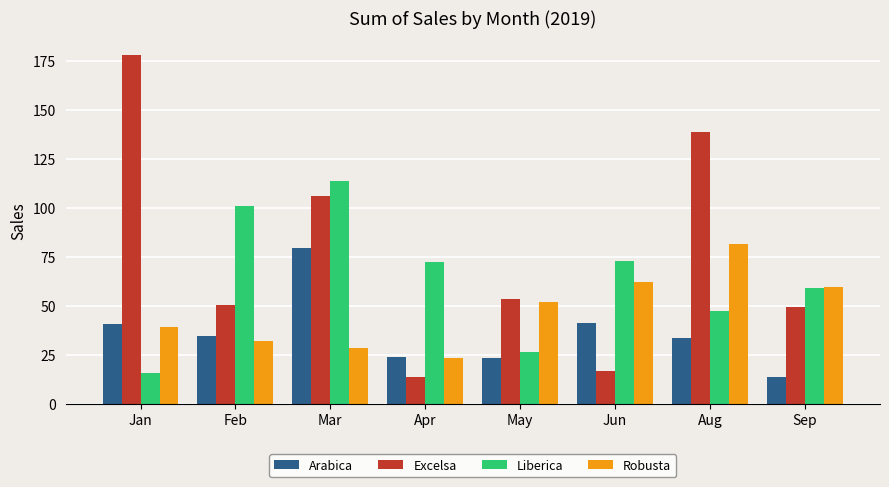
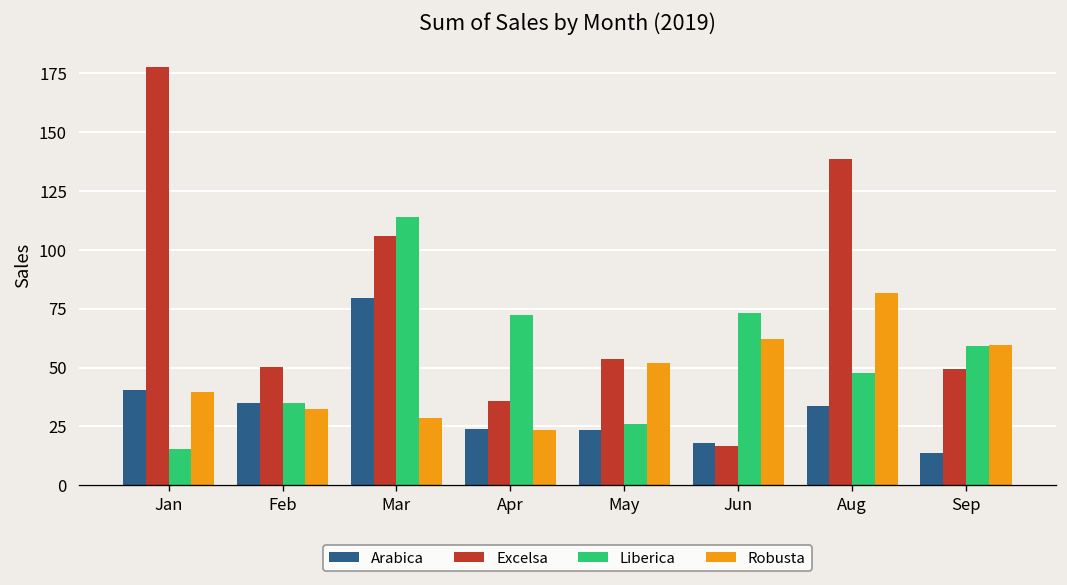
Liberica, Feb: 101 -> 35
Excelsa, Apr: 14 -> 36
Arabica, Jun: 41 -> 18
